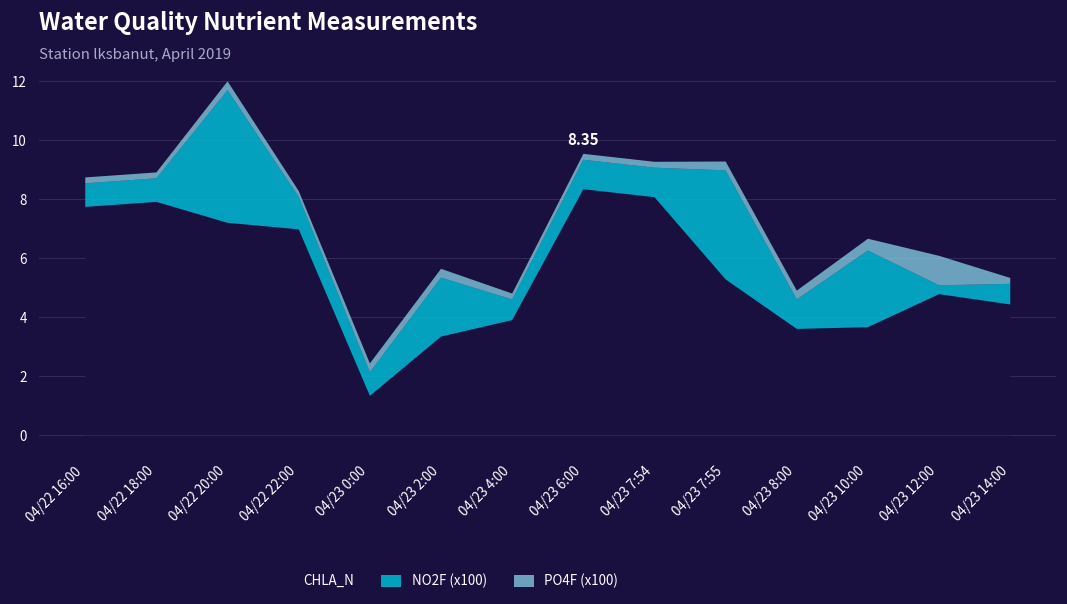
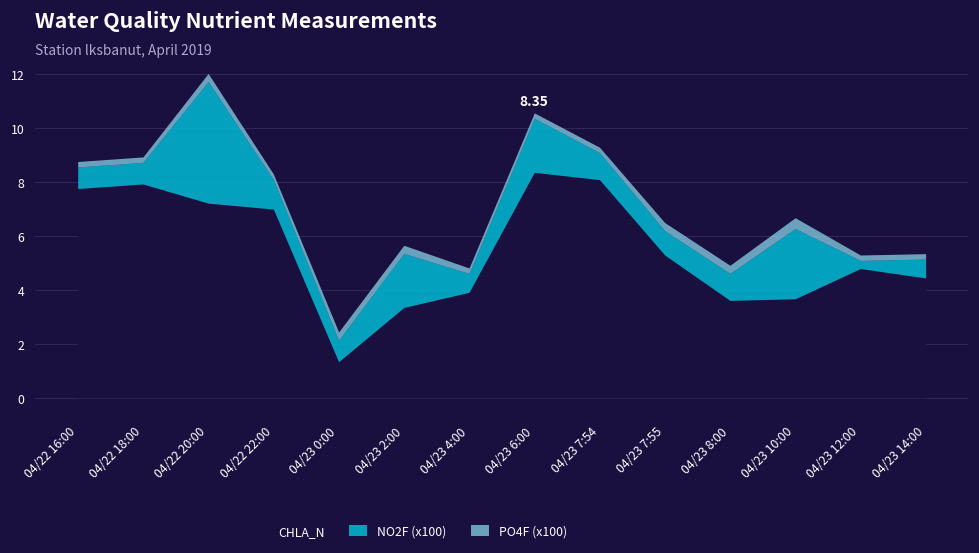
NO2F (x100), 04/23 6:00: 1.0 -> 2.0
NO2F (x100), 04/23 7:55: 3.7 -> 0.9
PO4F (x100), 04/23 12:00: 1.0 -> 0.2
